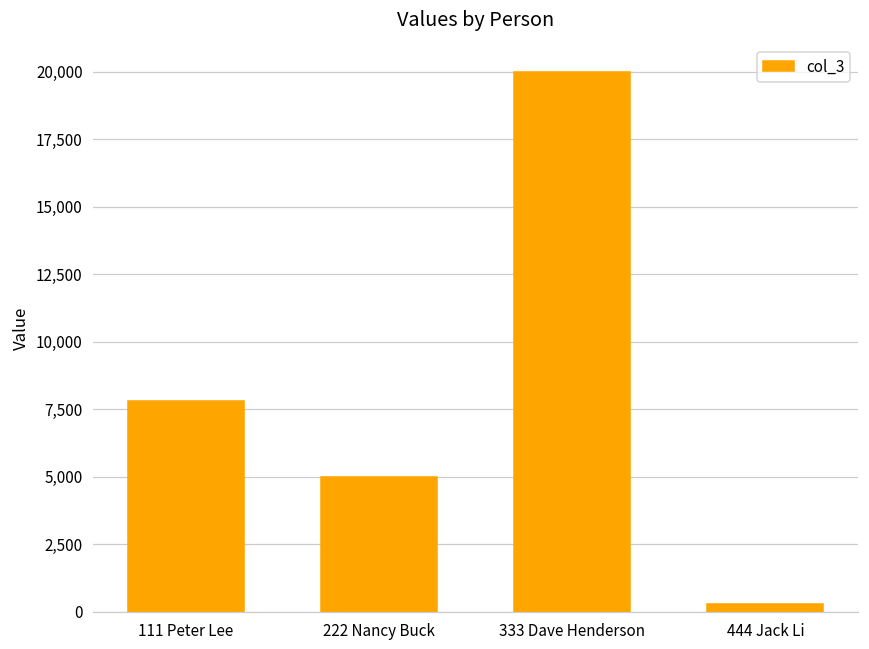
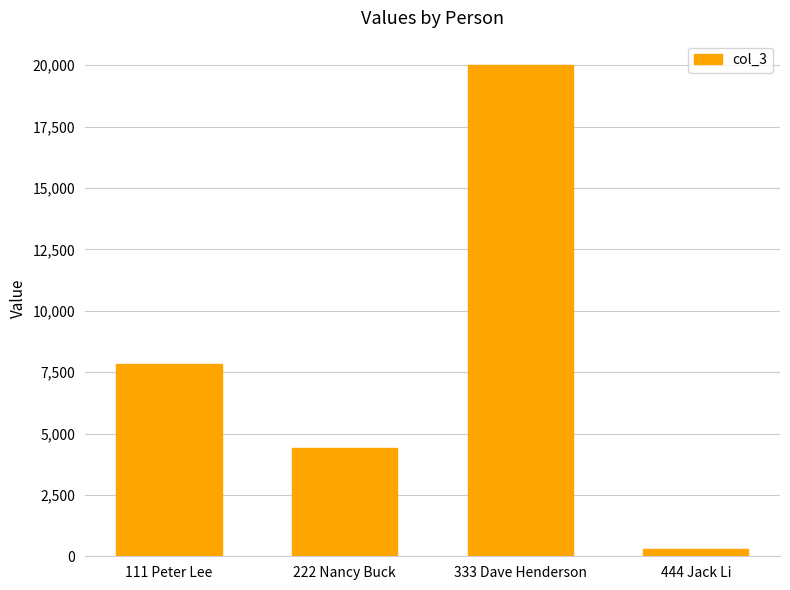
222 Nancy Buck: 5,000 -> 4,400
